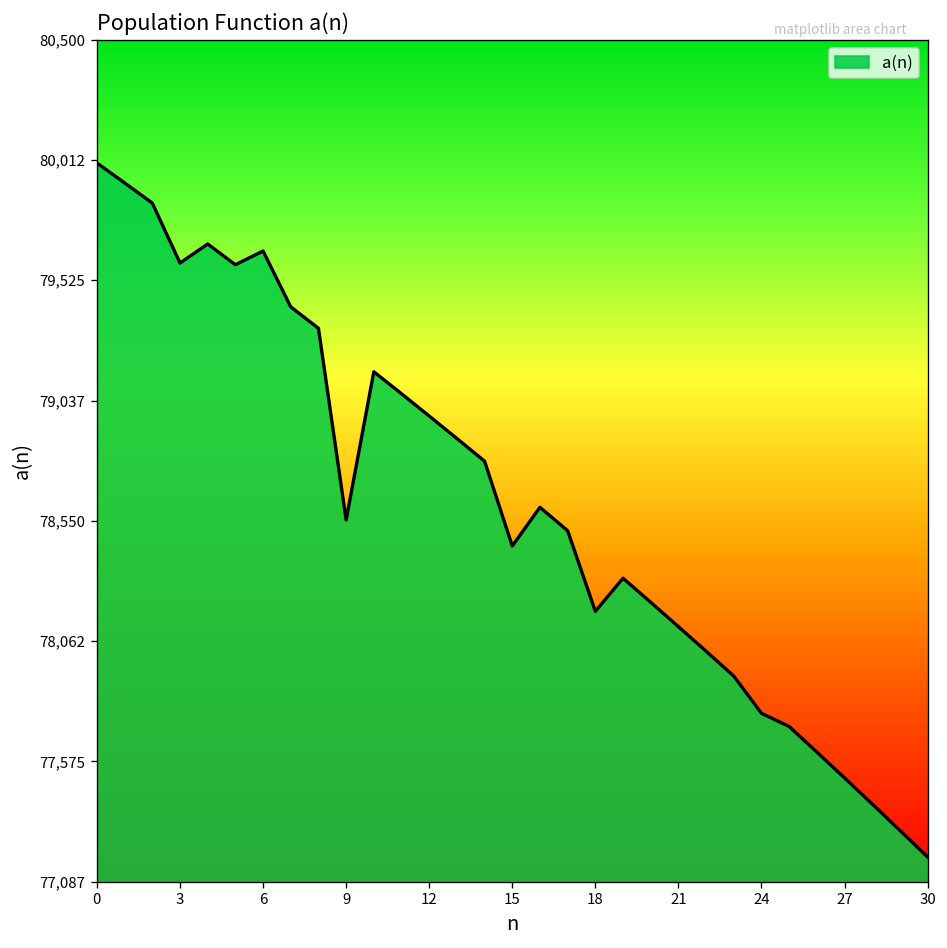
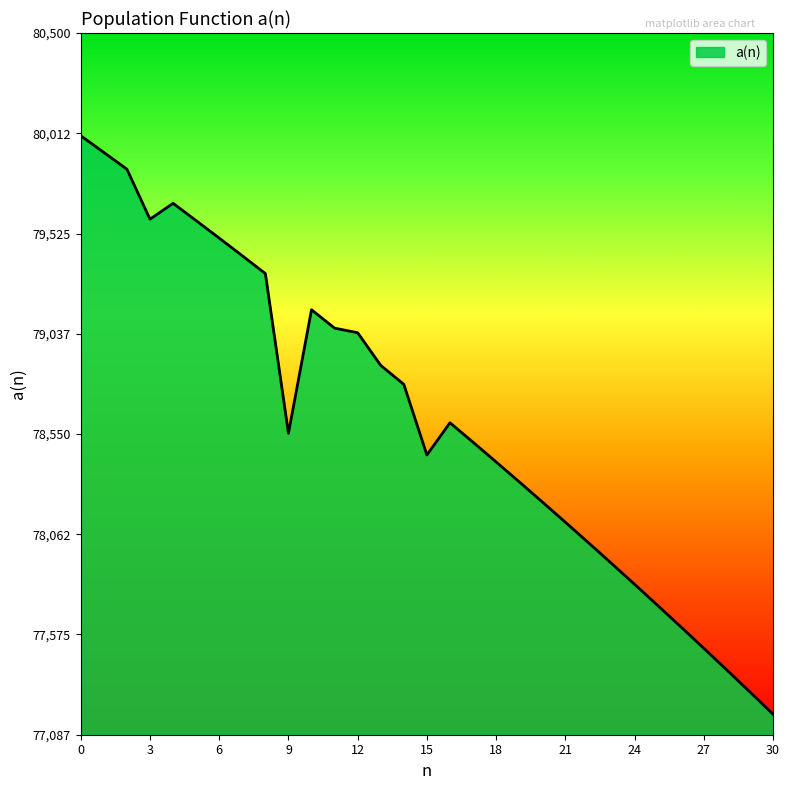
6: 79,640 -> 79,500
12: 78,970 -> 79,040
18: 78,180 -> 78,410
24: 77,770 -> 77,820
